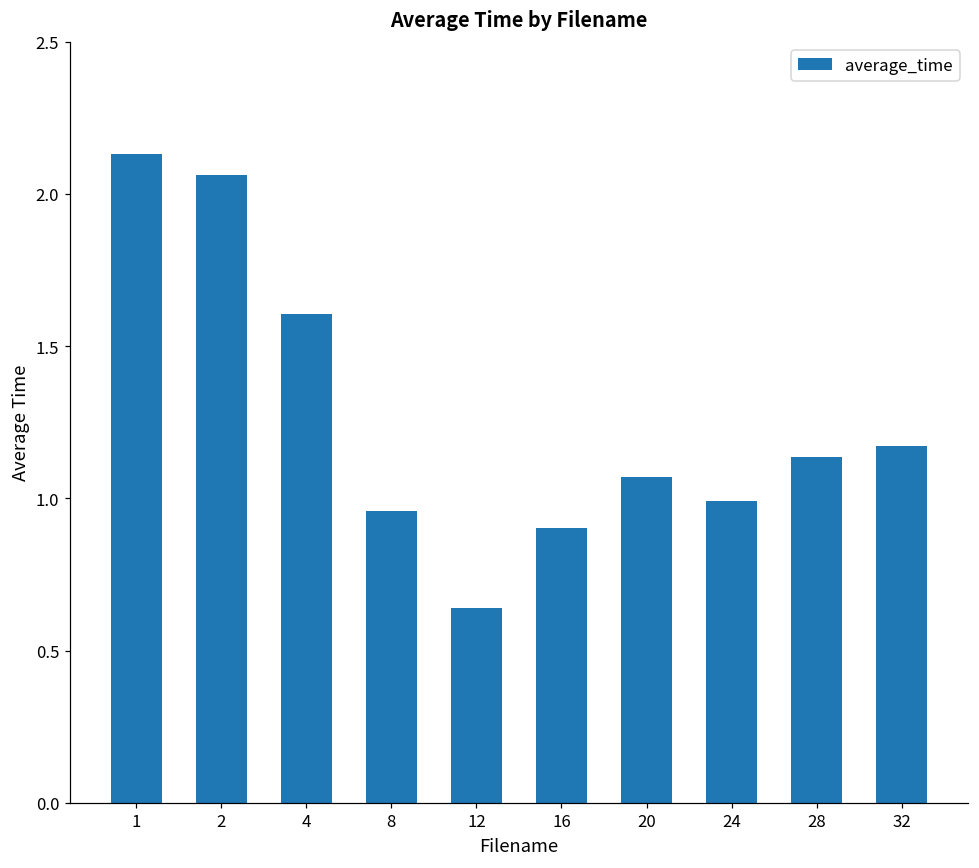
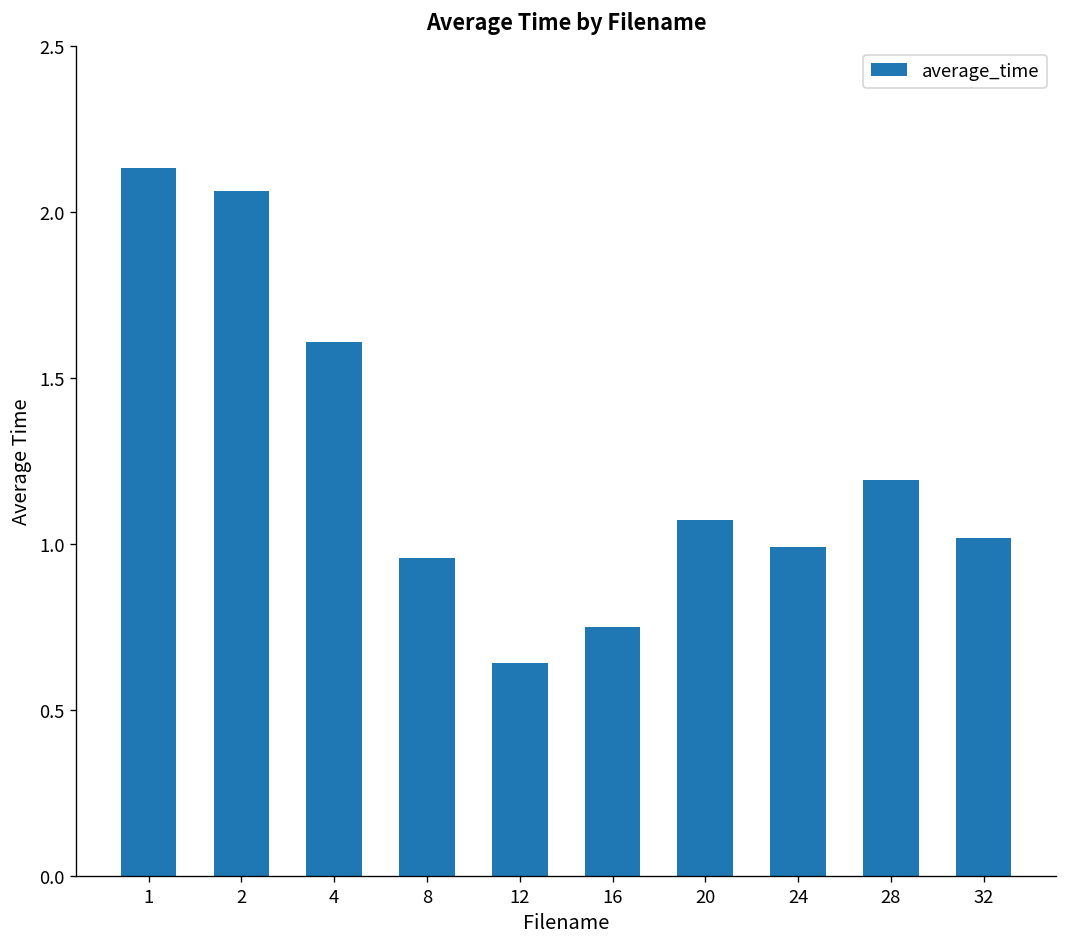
16: 0.90 -> 0.75
28: 1.14 -> 1.19
32: 1.17 -> 1.02
